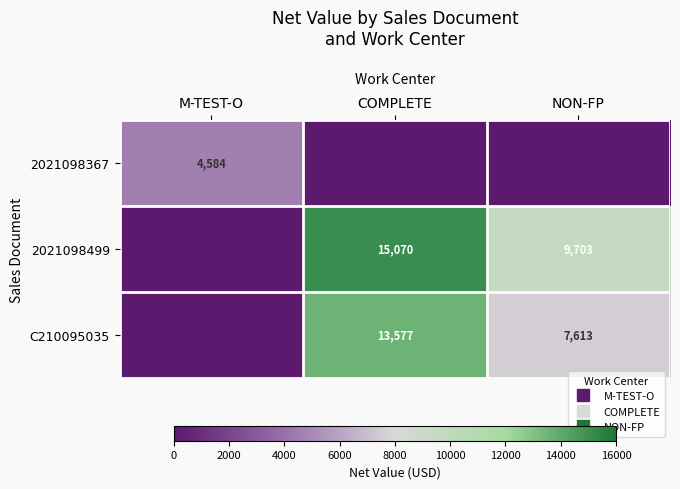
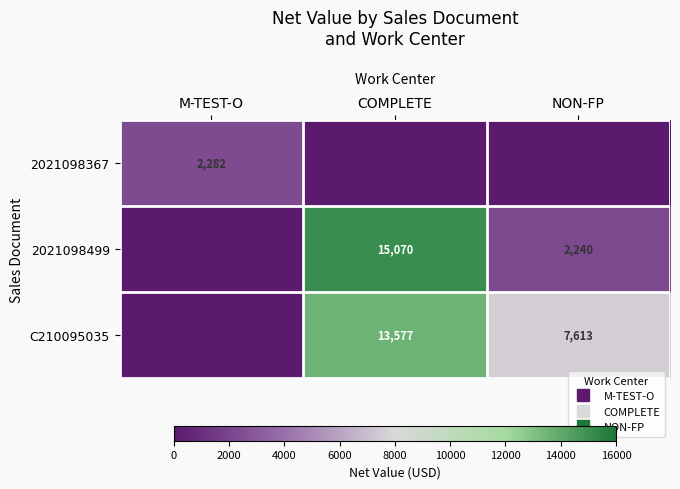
2021098367, M-TEST-O: 4,584 -> 2,282
2021098499, NON-FP: 9,703 -> 2,240
